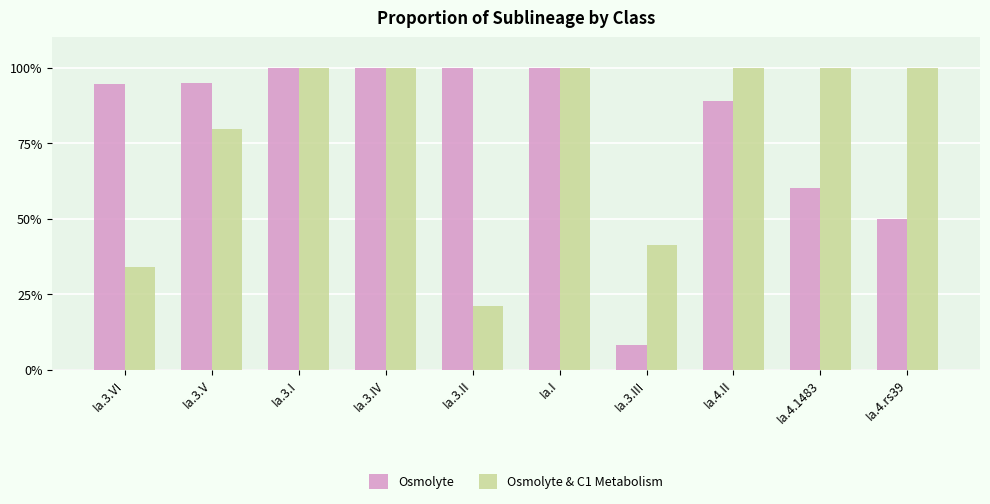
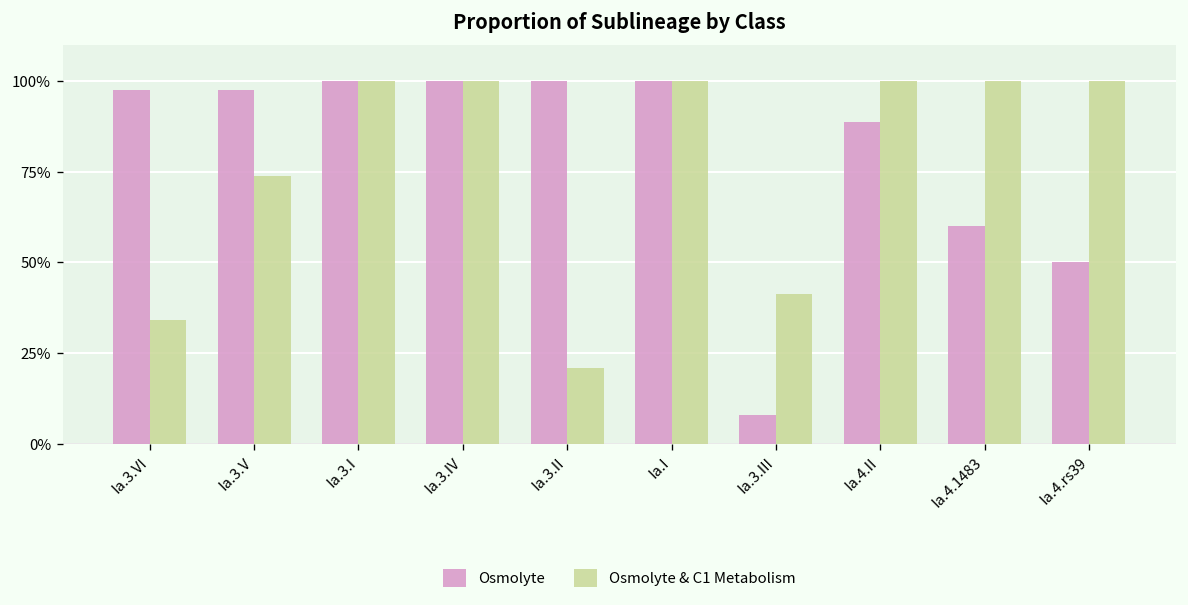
Osmolyte, Ia.3.VI: 95% -> 98%
Osmolyte, Ia.3.V: 95% -> 98%
Osmolyte & C1 Metabolism, Ia.3.V: 80% -> 74%
